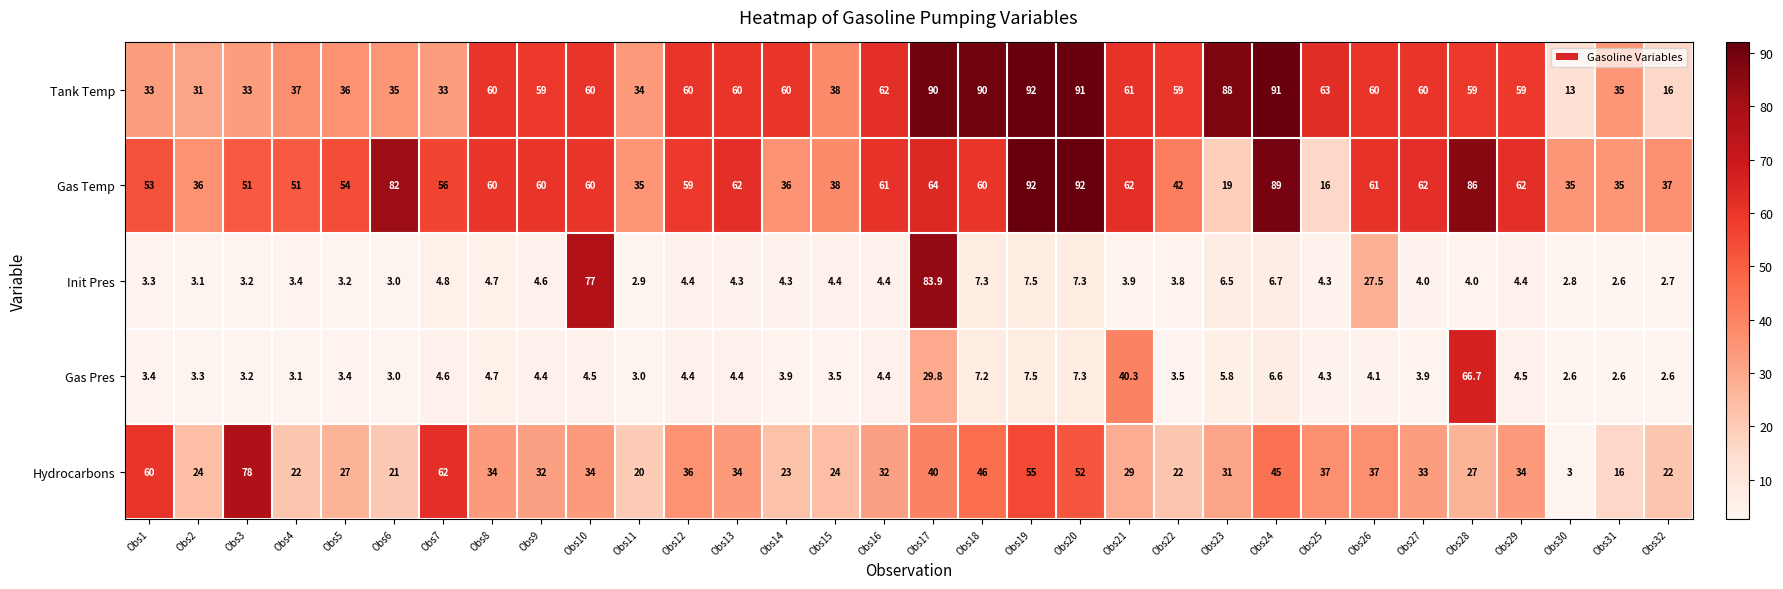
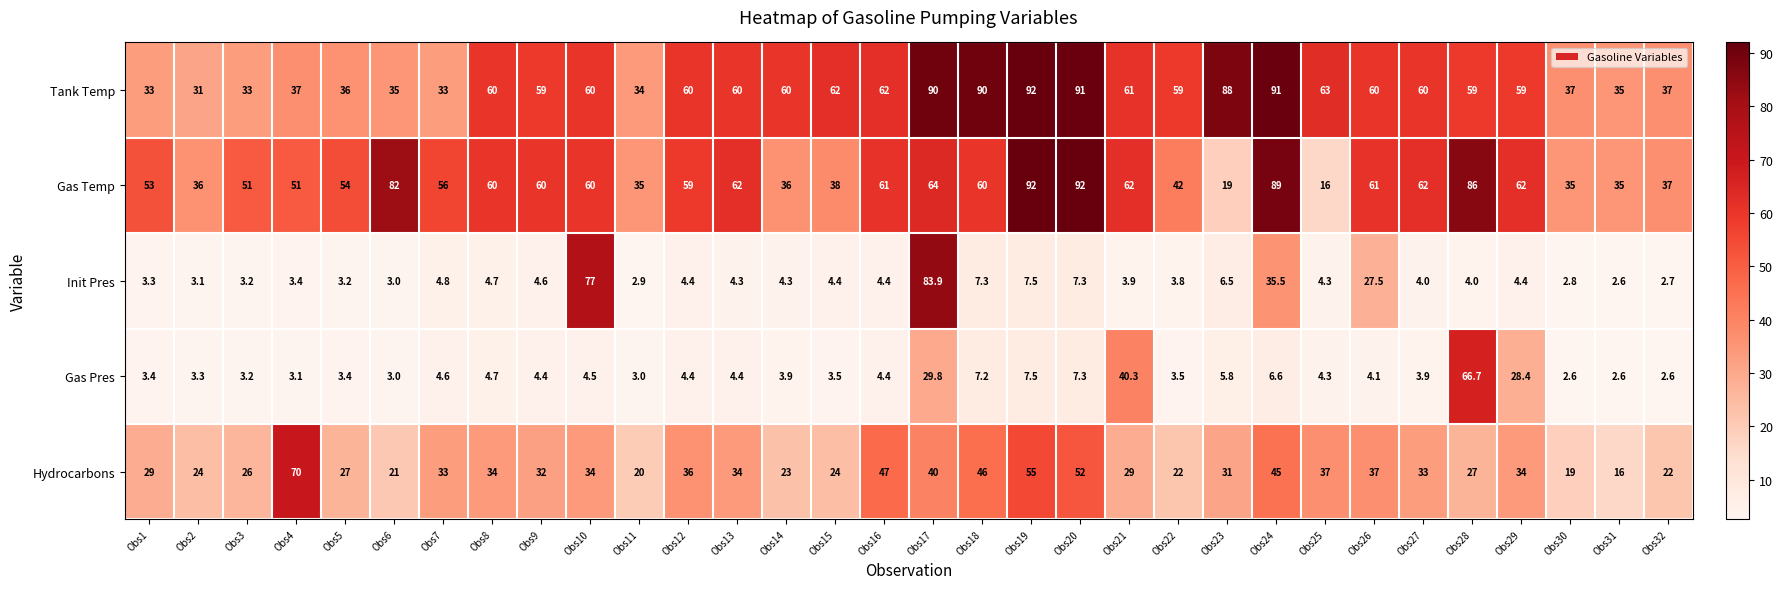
Tank Temp, Obs15: 38 -> 62
Tank Temp, Obs30: 13 -> 37
Tank Temp, Obs32: 16 -> 37
Init Pres, Obs24: 6.7 -> 35.5
Gas Pres, Obs29: 4.5 -> 28.4
Hydrocarbons, Obs1: 60 -> 29
Hydrocarbons, Obs3: 78 -> 26
Hydrocarbons, Obs4: 22 -> 70
Hydrocarbons, Obs7: 62 -> 33
Hydrocarbons, Obs16: 32 -> 47
Hydrocarbons, Obs30: 3 -> 19
